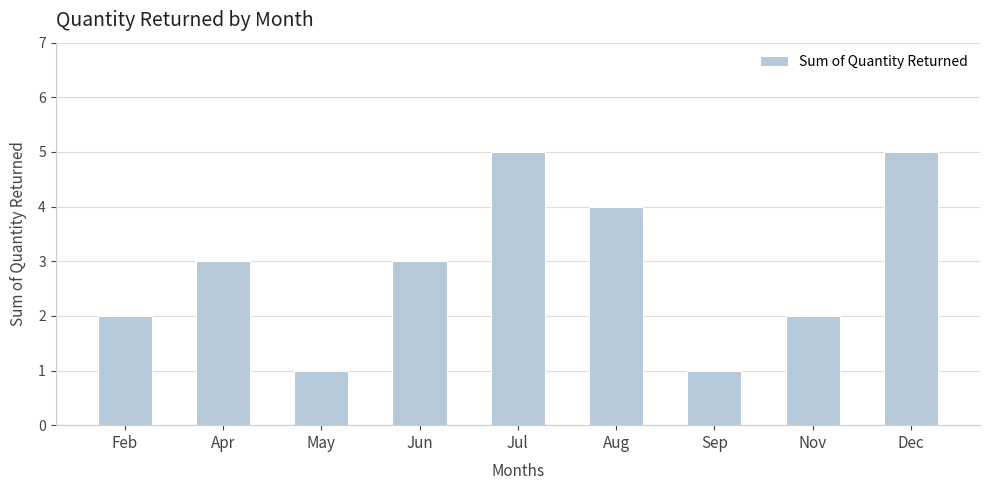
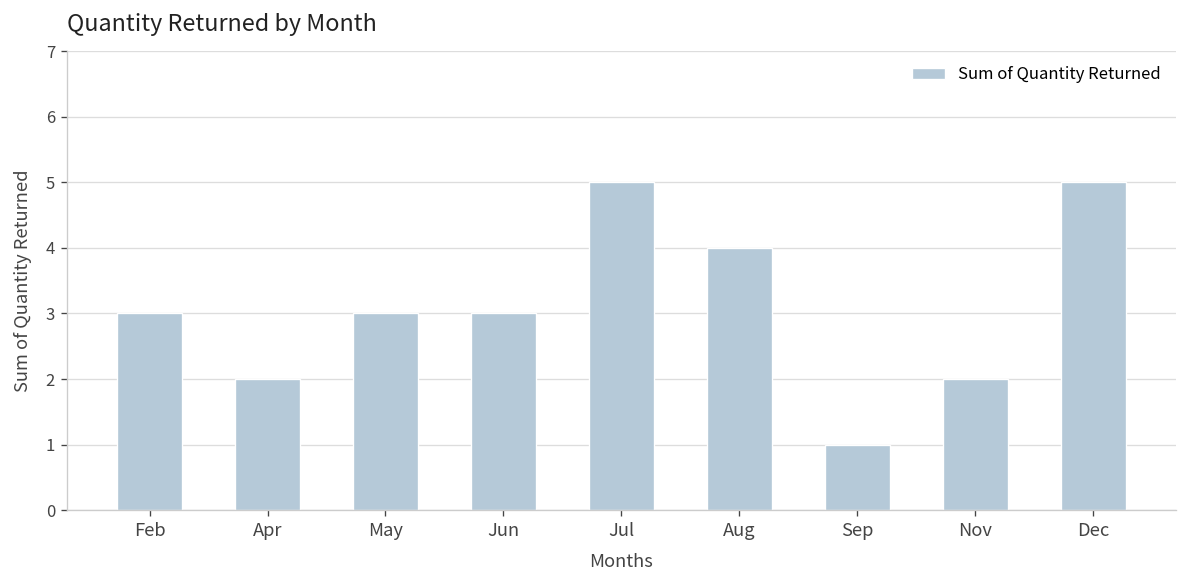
Feb: 2 -> 3
Apr: 3 -> 2
May: 1 -> 3
